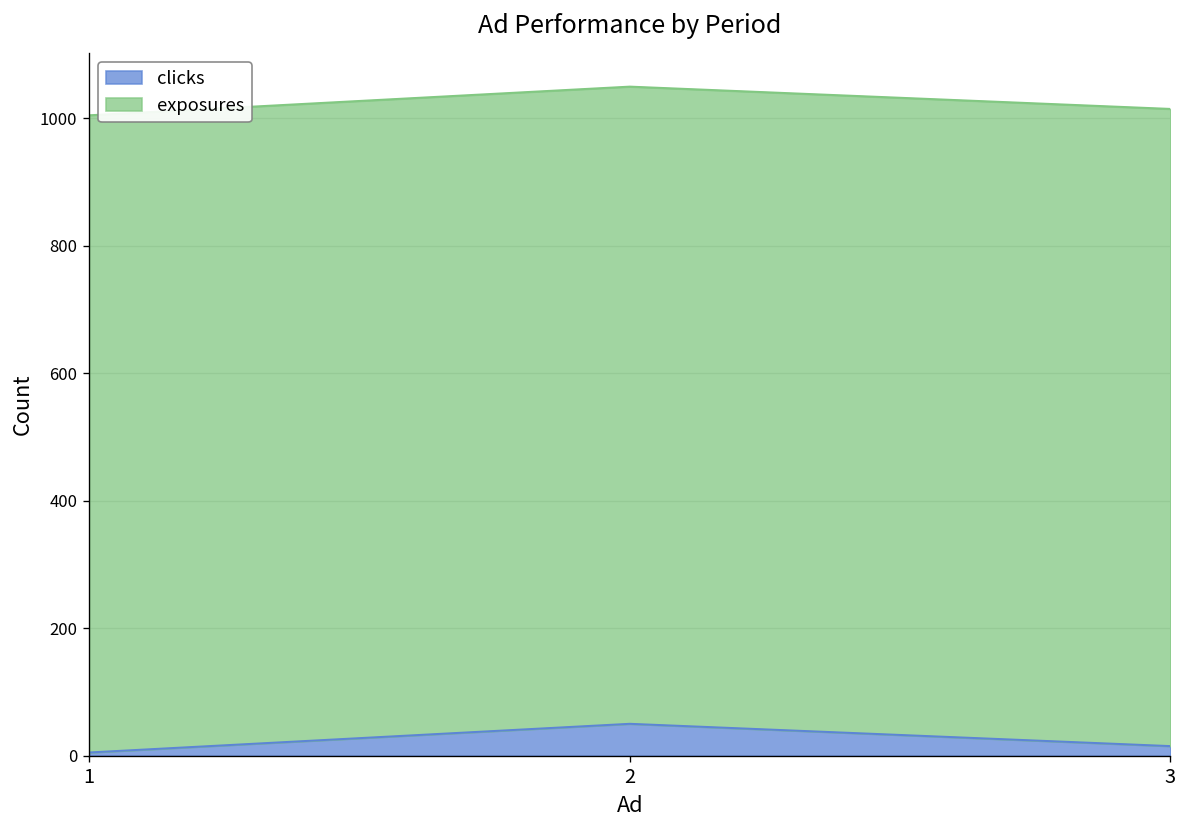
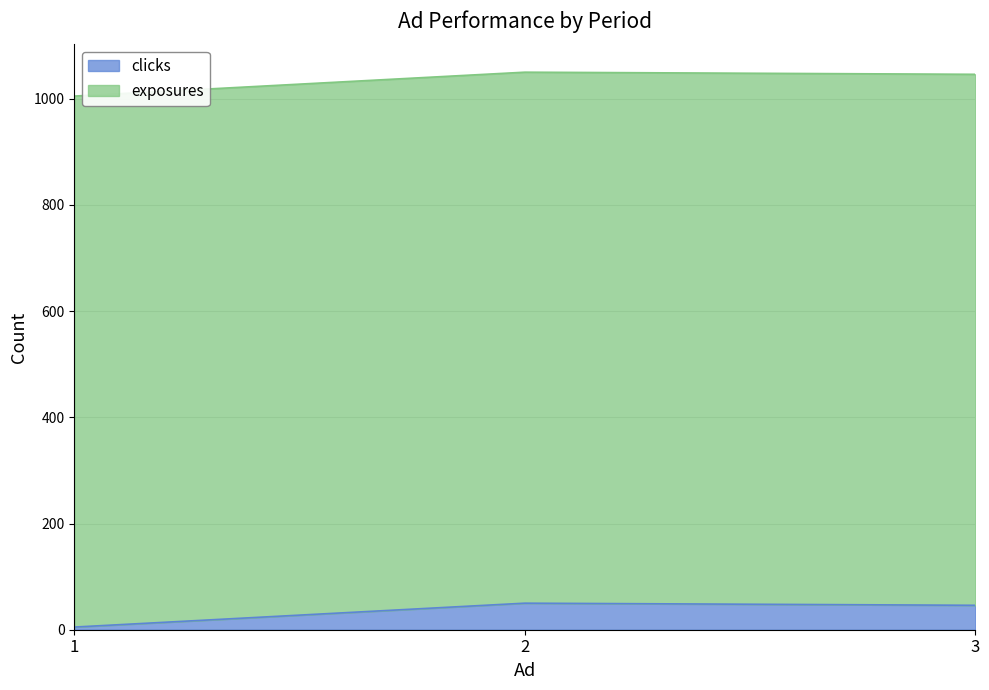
clicks, 3: 20 -> 50
